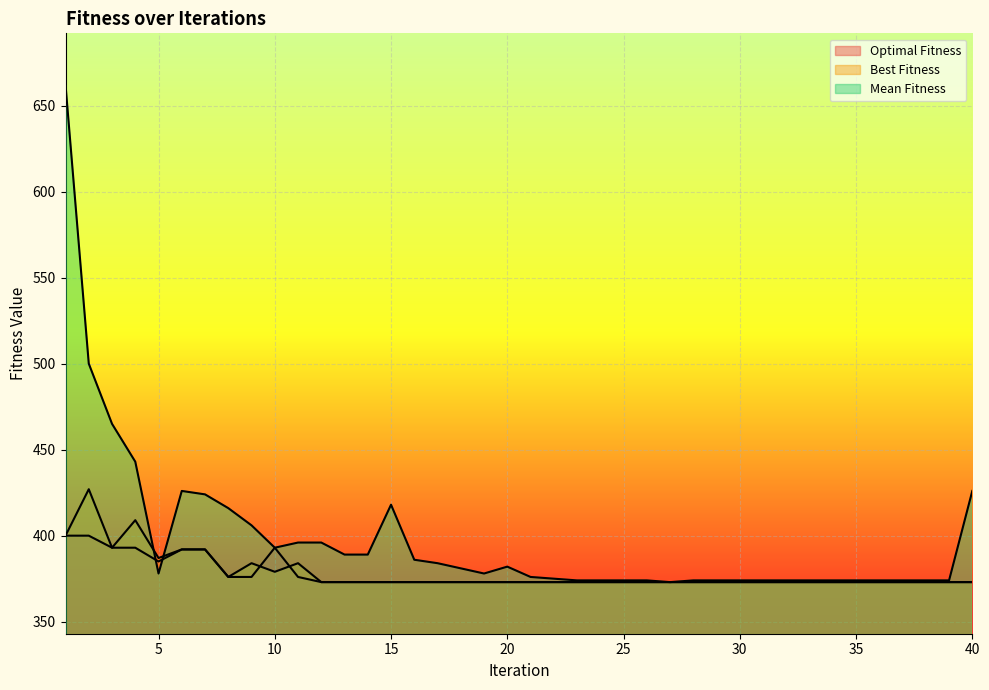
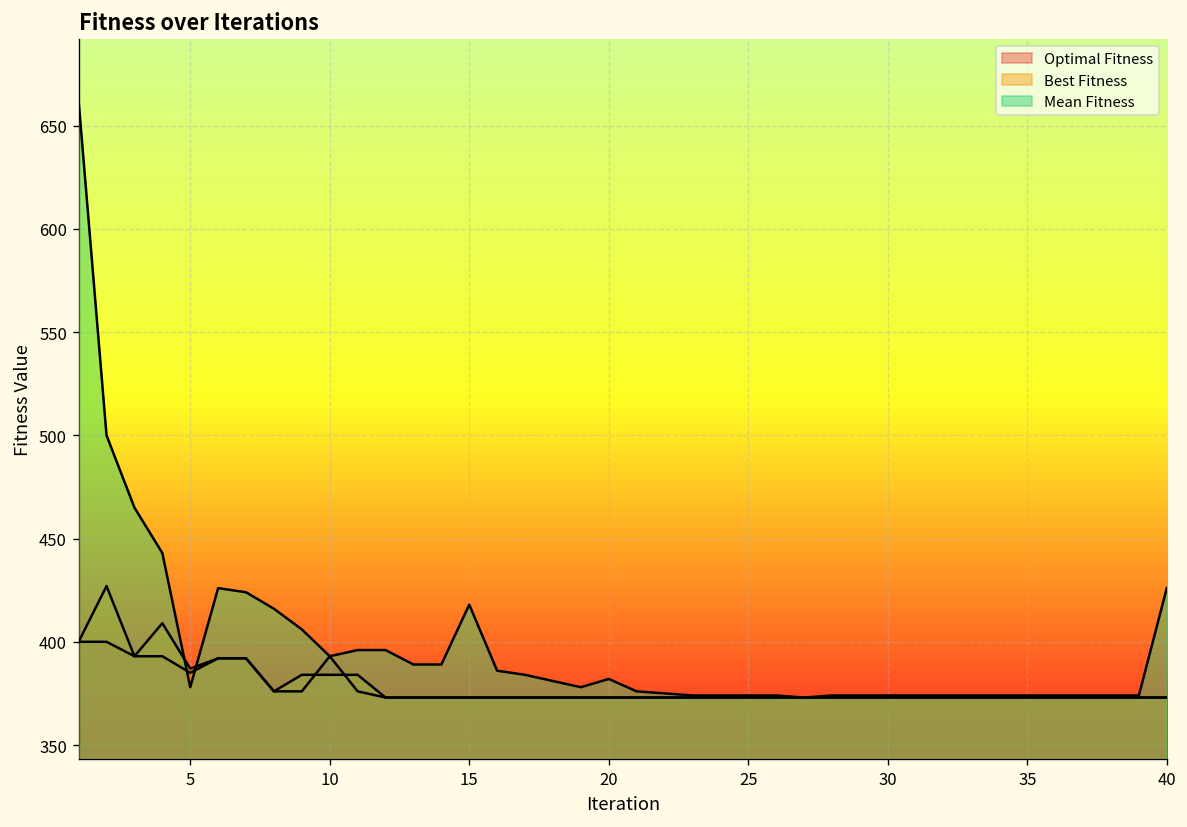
Best Fitness, 10: 379 -> 384
